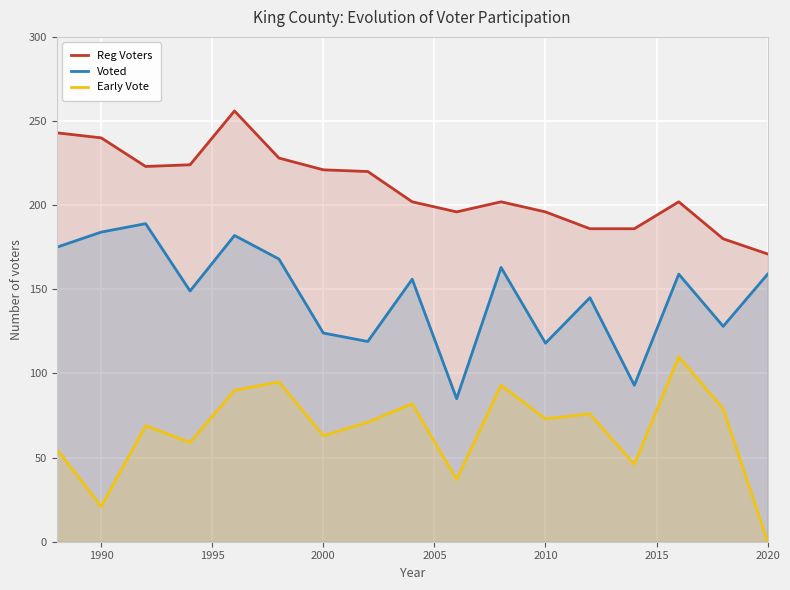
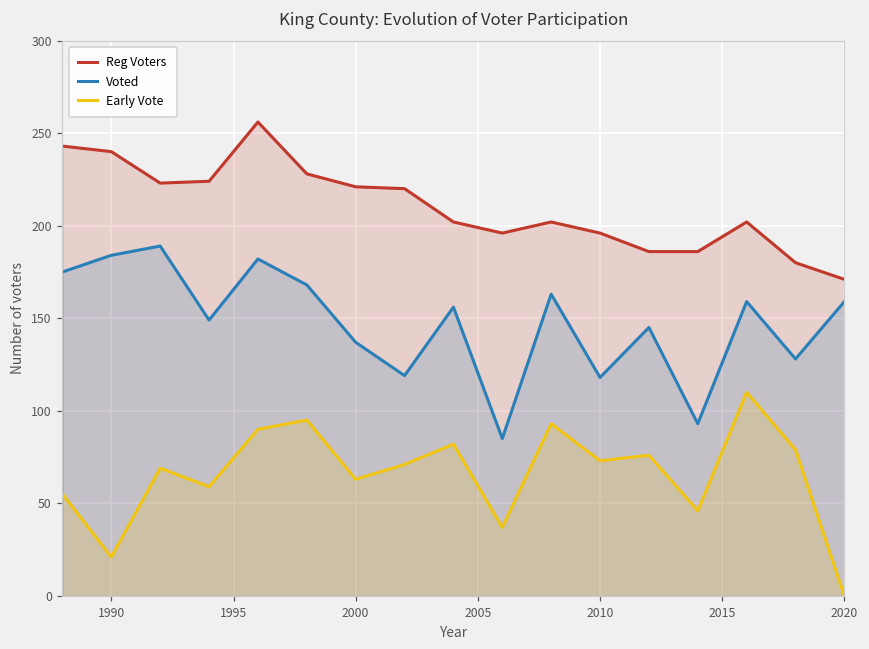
Voted, 2000: 124 -> 137
